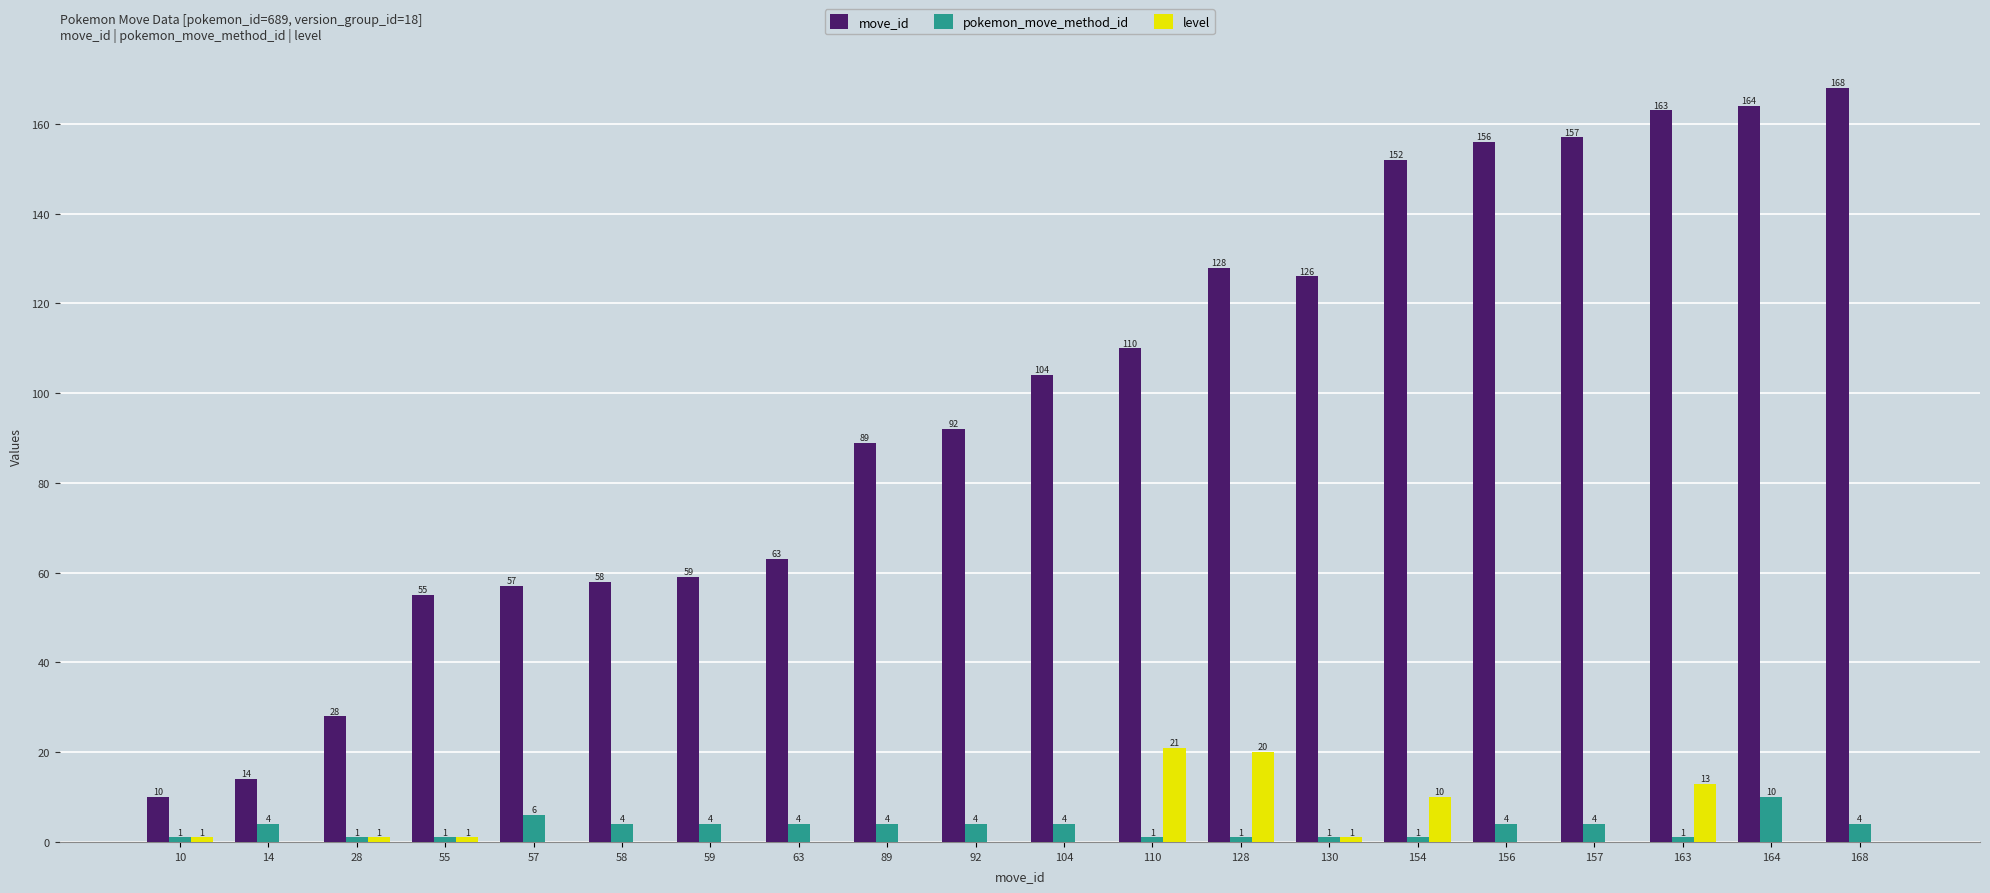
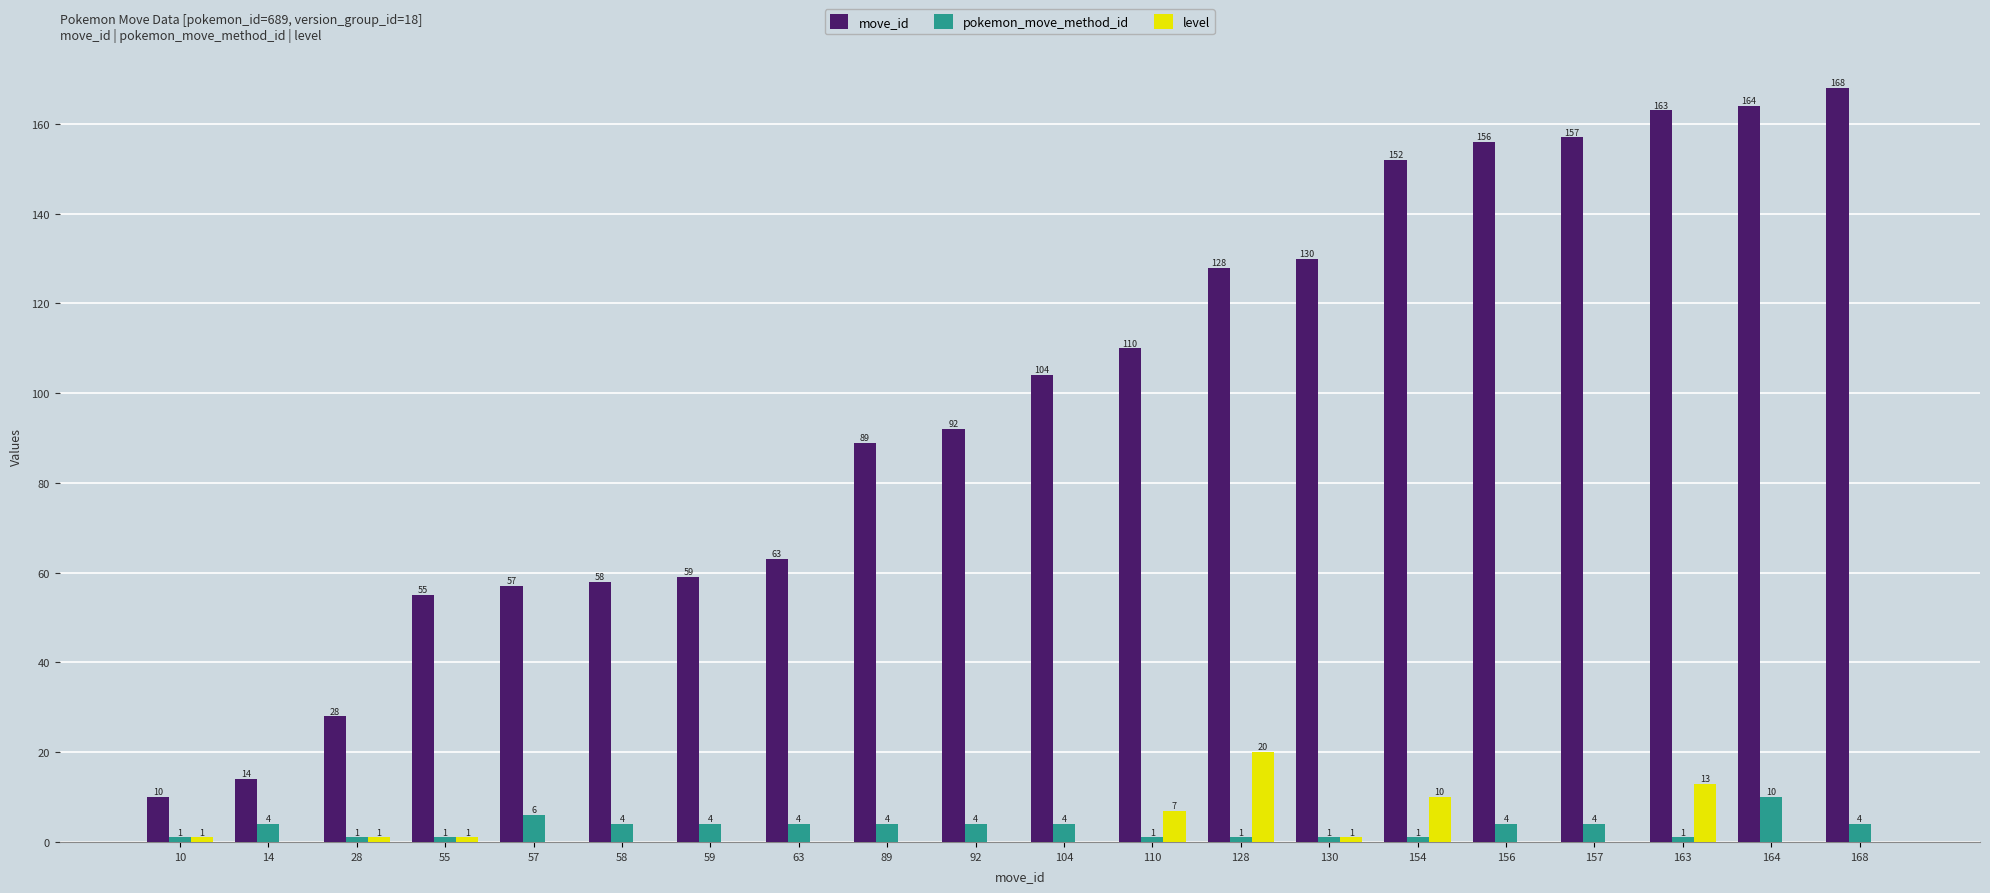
level, 110: 21 -> 7
move_id, 130: 126 -> 130
